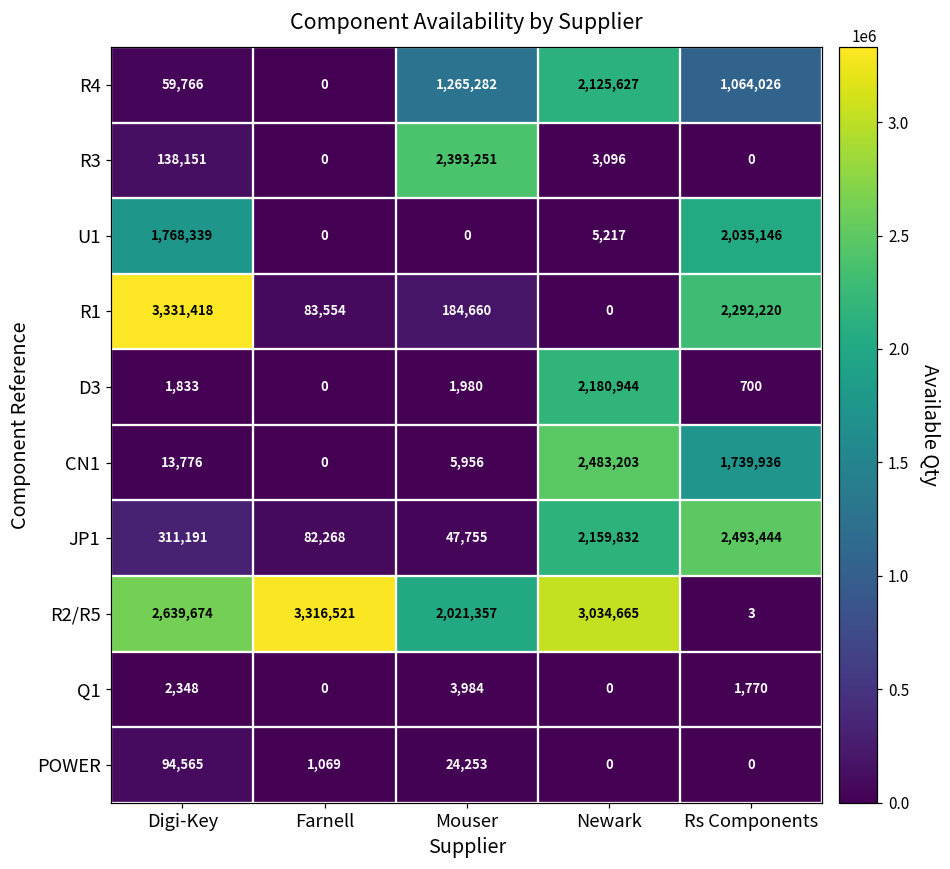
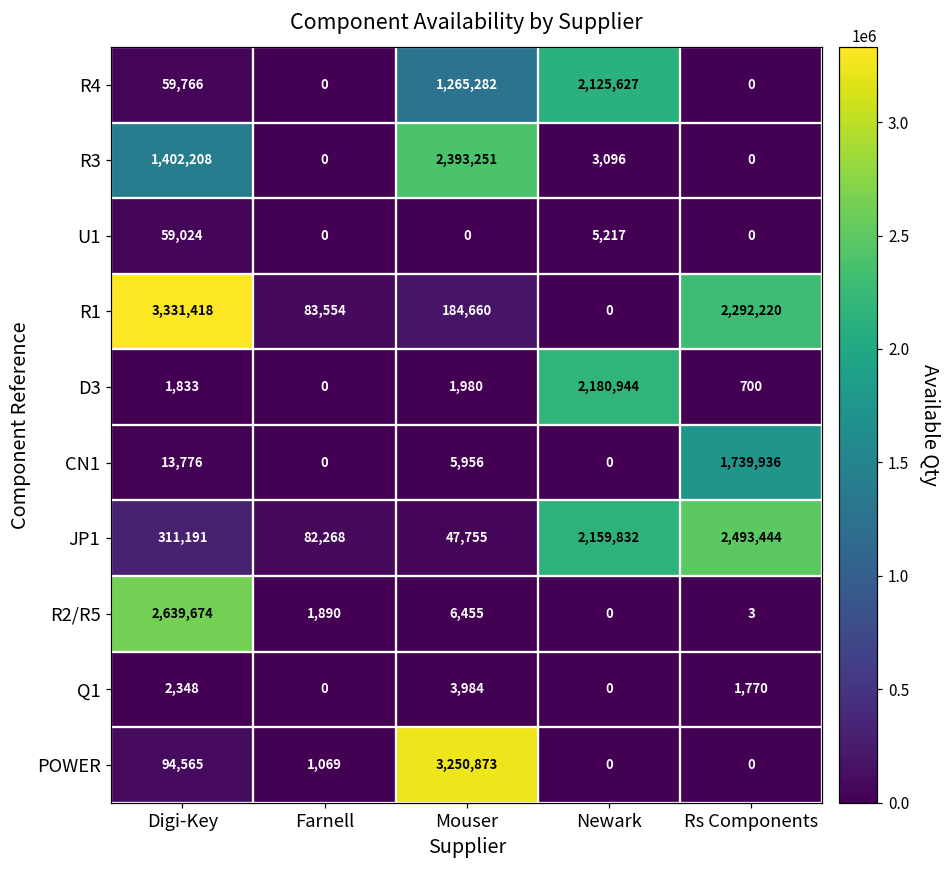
R4, Rs Components: 1,064,026 -> 0
R3, Digi-Key: 138,151 -> 1,402,208
U1, Digi-Key: 1,768,339 -> 59,024
U1, Rs Components: 2,035,146 -> 0
CN1, Newark: 2,483,203 -> 0
R2/R5, Farnell: 3,316,521 -> 1,890
R2/R5, Mouser: 2,021,357 -> 6,455
R2/R5, Newark: 3,034,665 -> 0
POWER, Mouser: 24,253 -> 3,250,873
